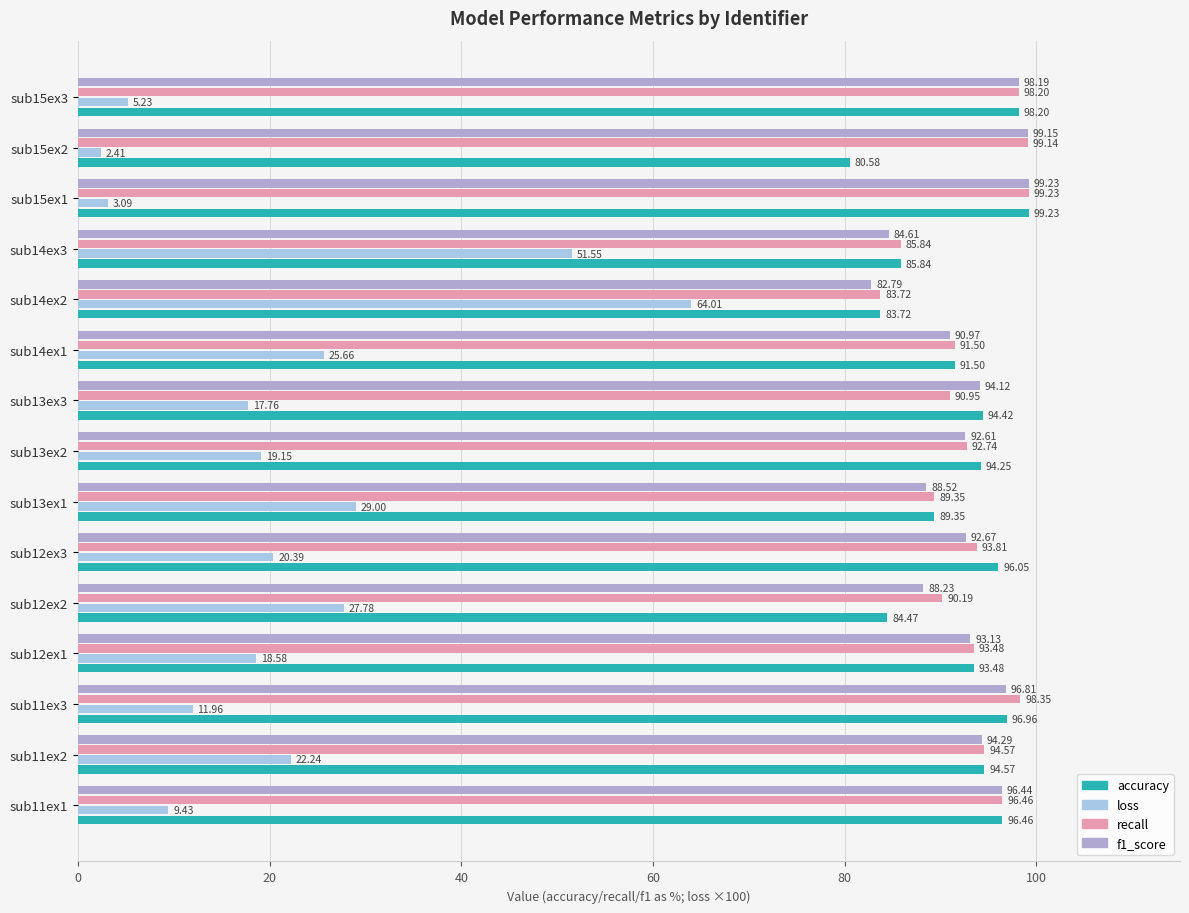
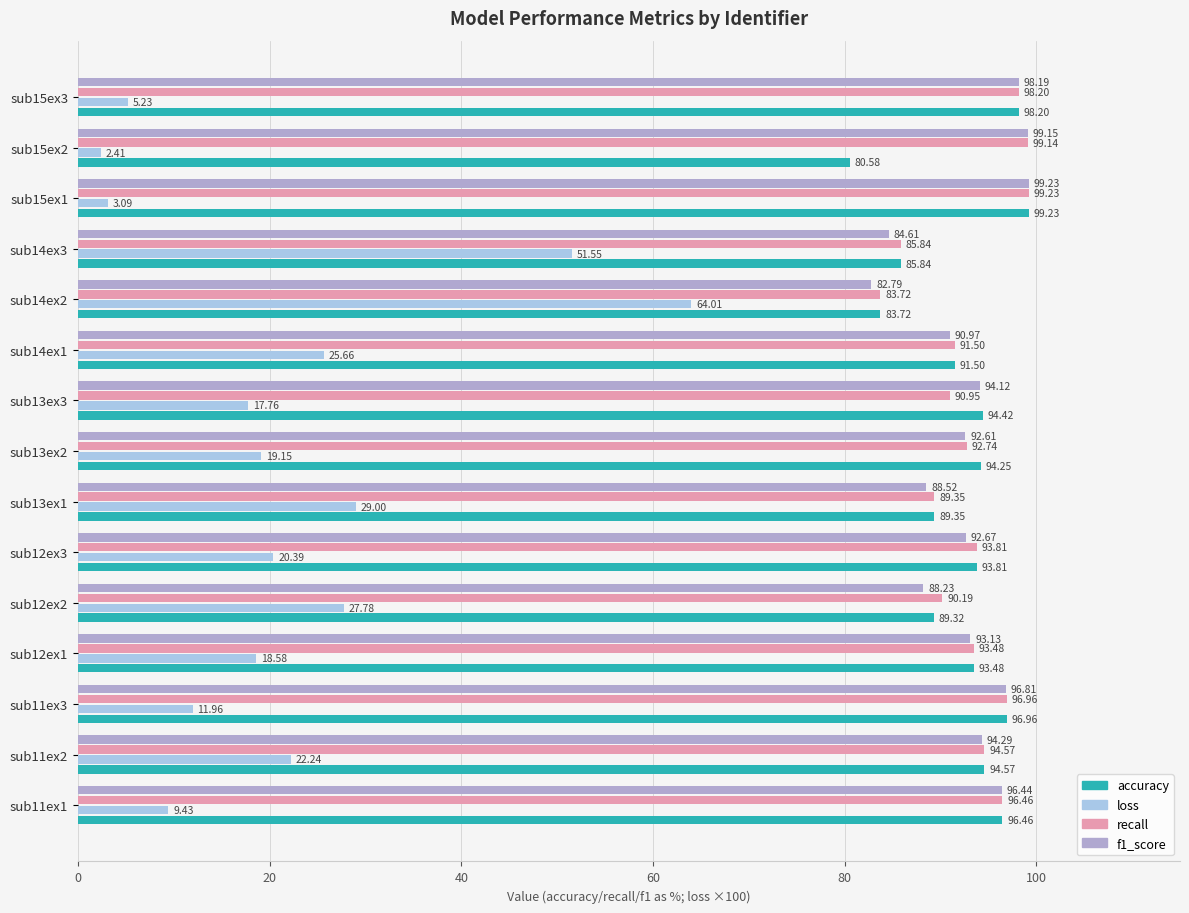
accuracy, sub12ex3: 96.05 -> 93.81
accuracy, sub12ex2: 84.47 -> 89.32
recall, sub11ex3: 98.35 -> 96.96
